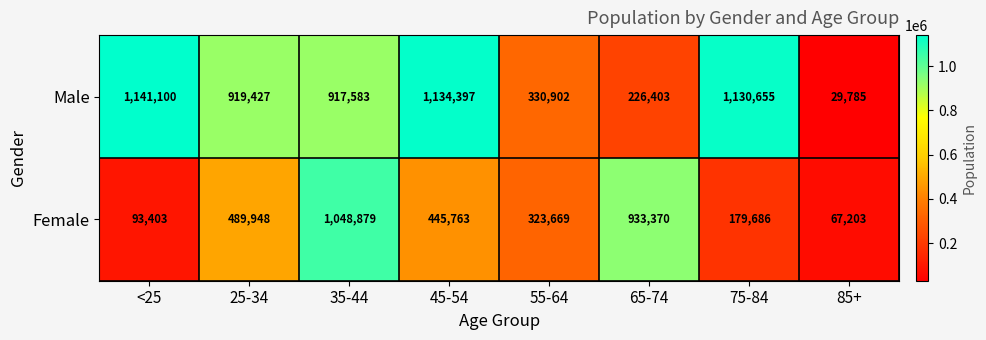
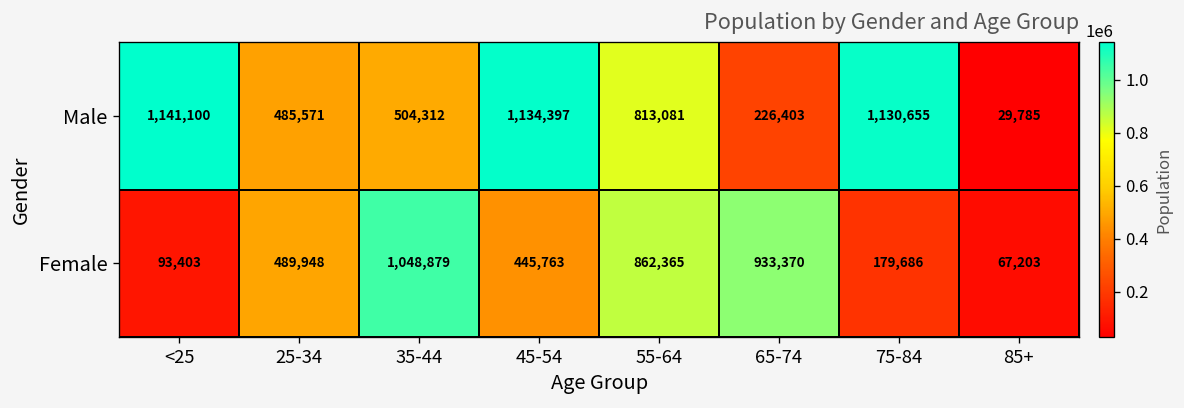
Male, 25-34: 919,427 -> 485,571
Male, 35-44: 917,583 -> 504,312
Male, 55-64: 330,902 -> 813,081
Female, 55-64: 323,669 -> 862,365
